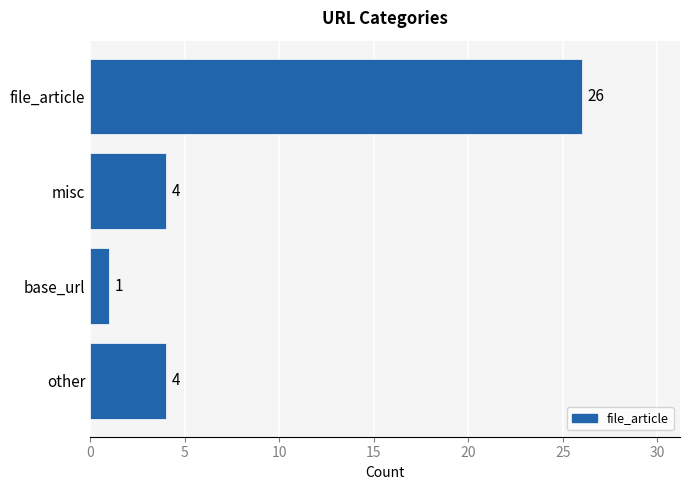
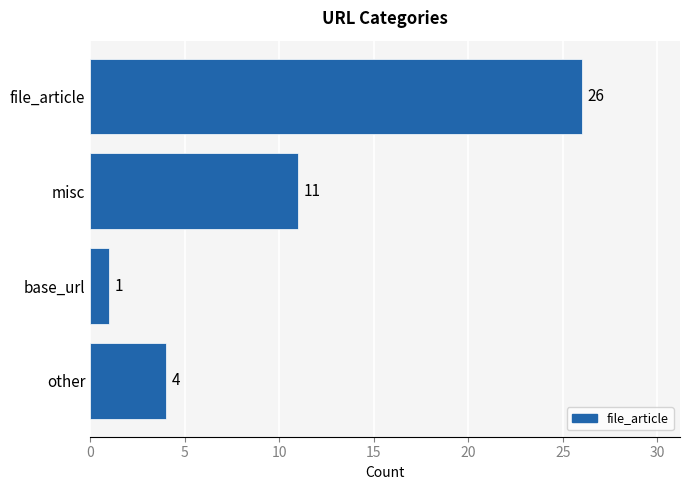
misc: 4 -> 11
